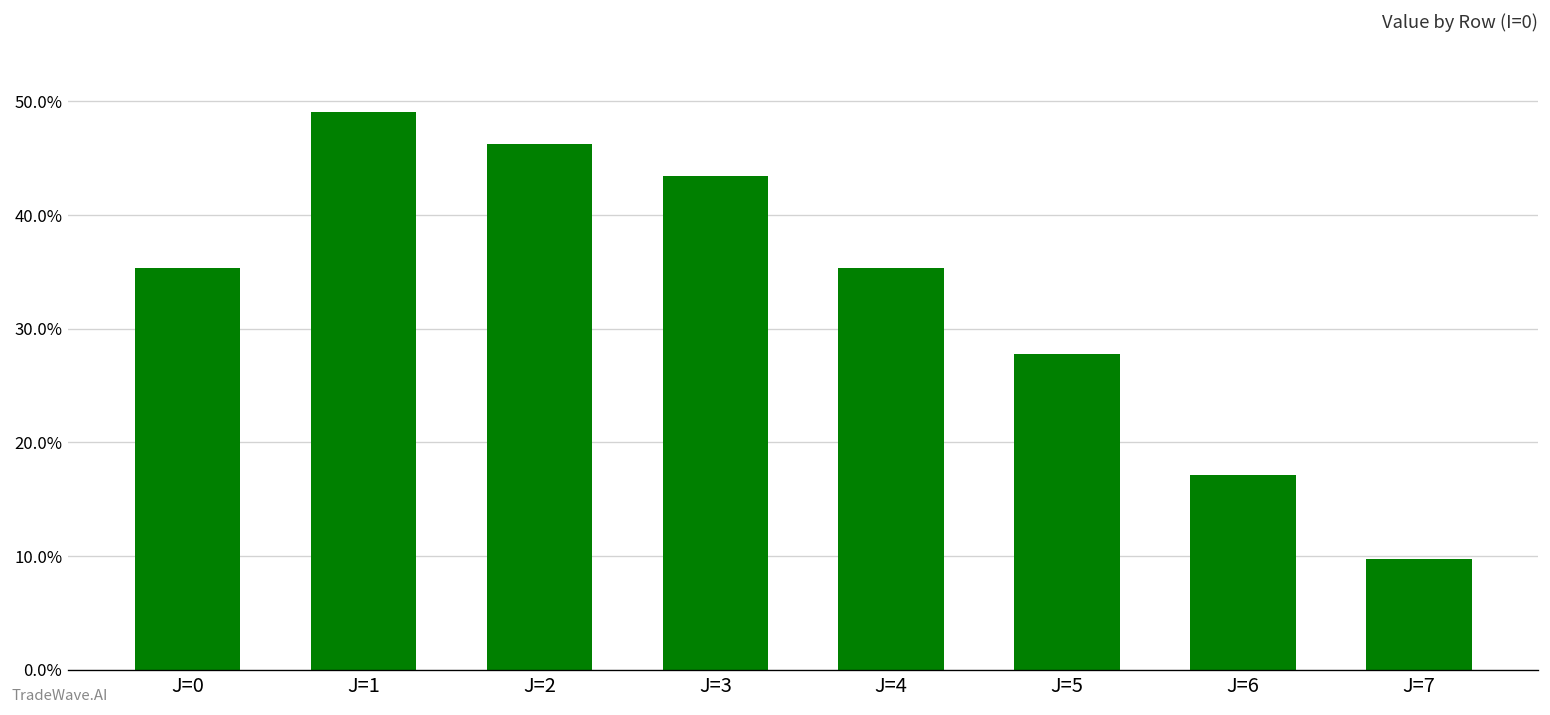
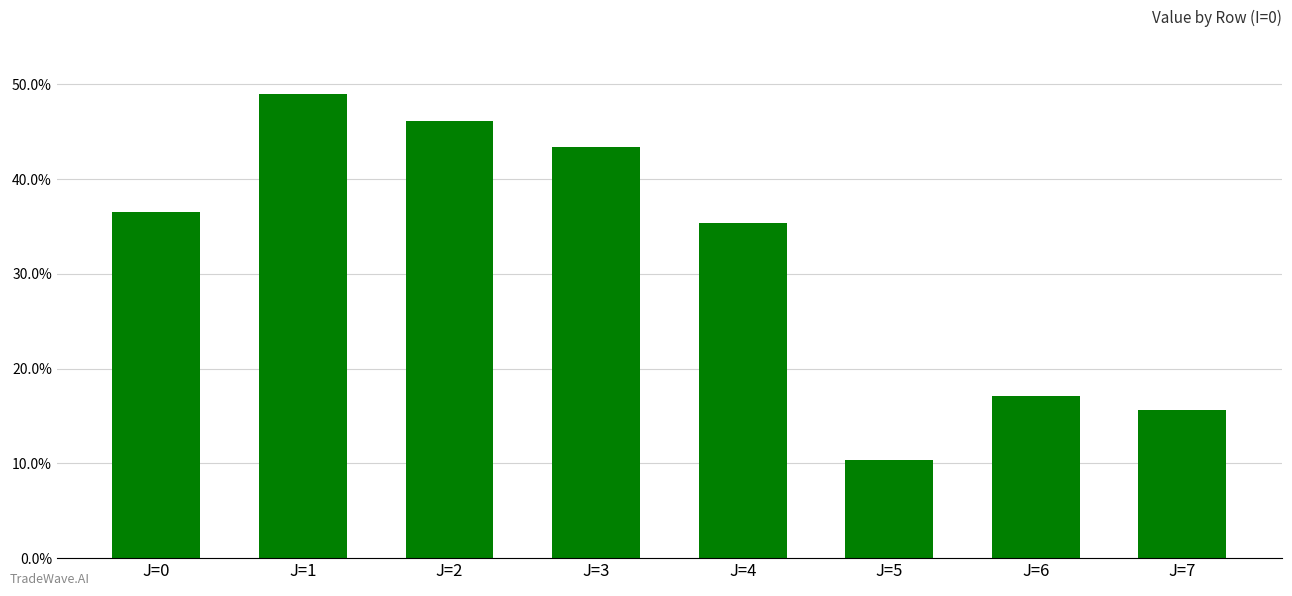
J=0: 35% -> 37%
J=5: 28% -> 10%
J=7: 10% -> 16%
